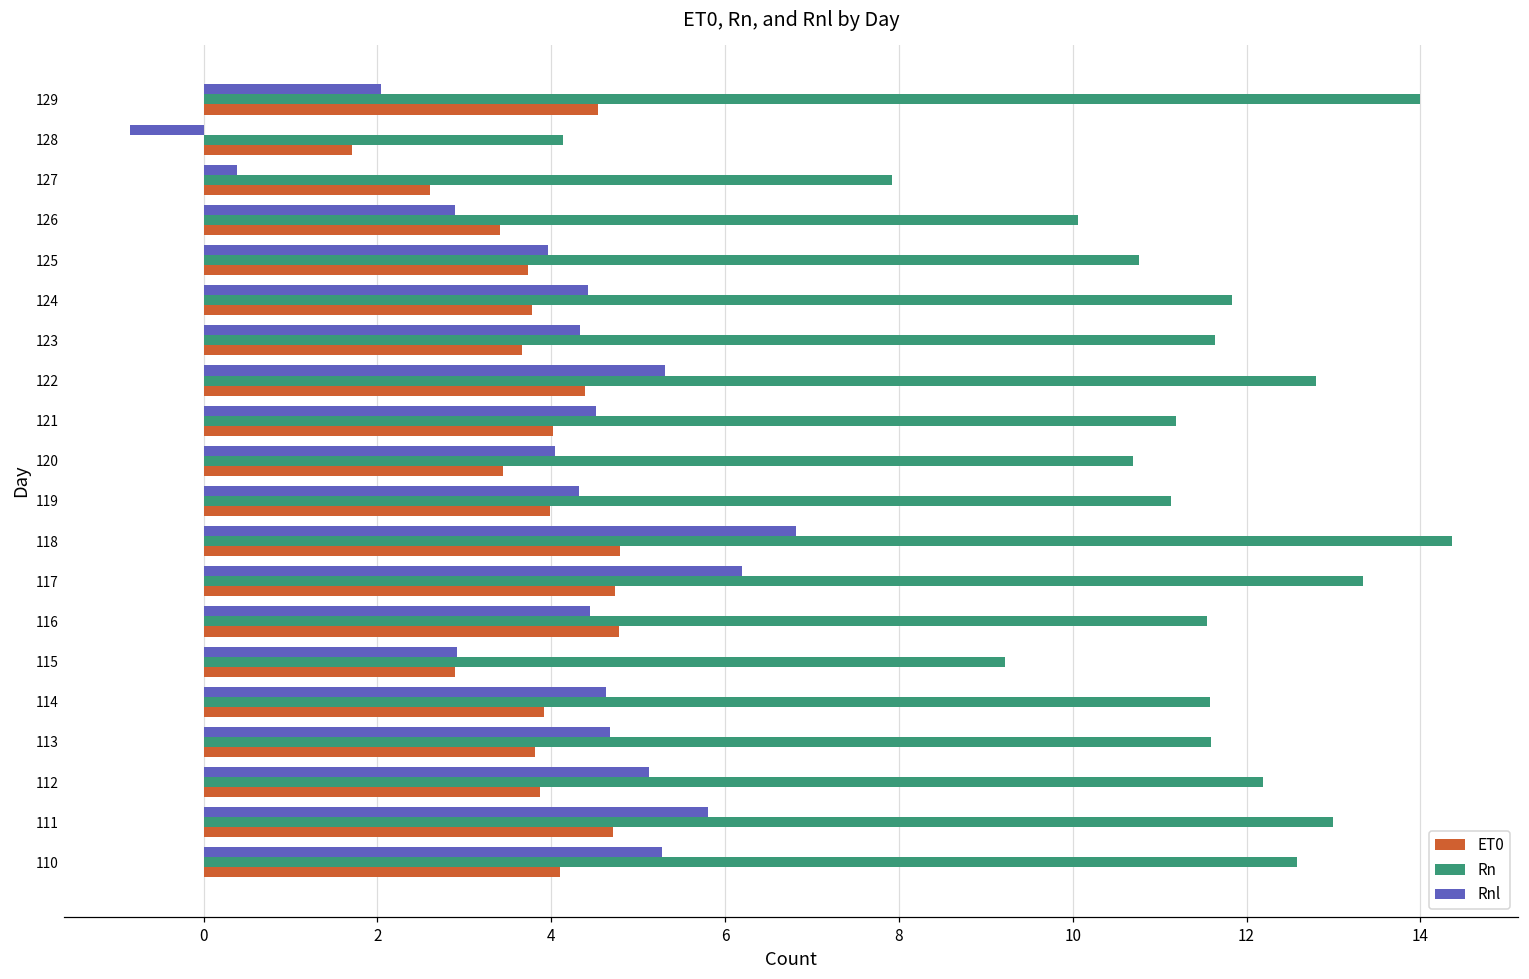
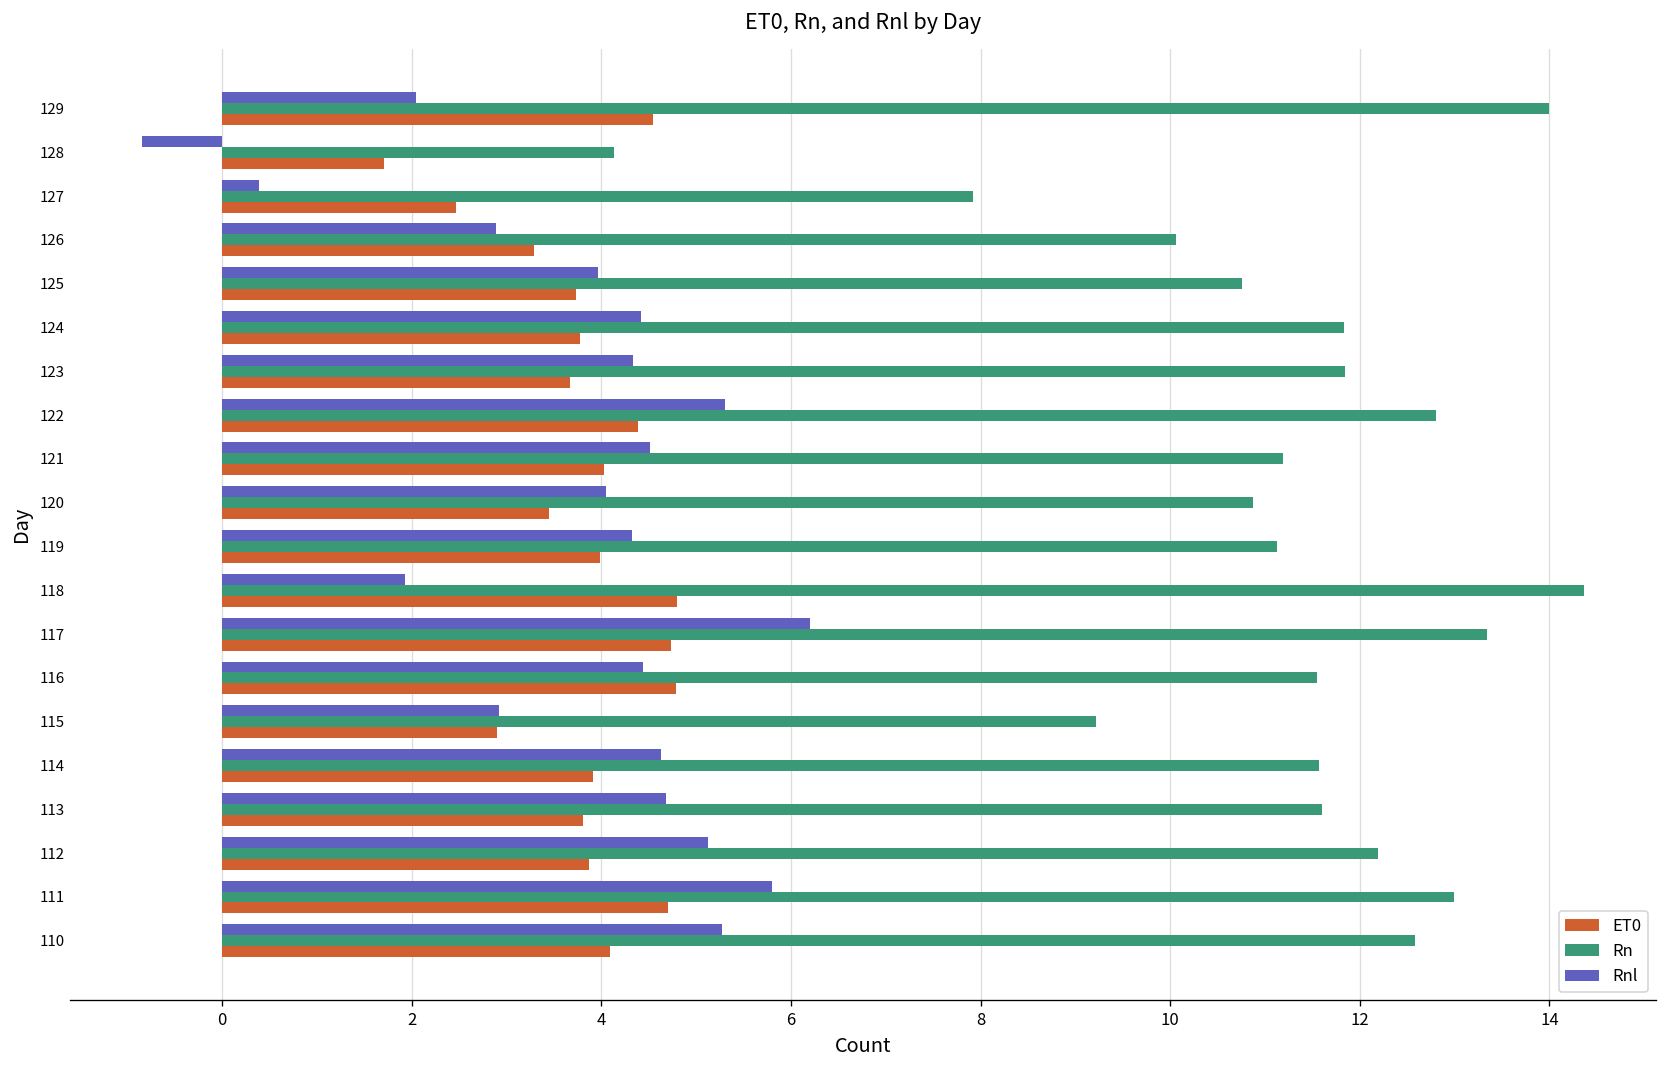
ET0, 127: 2.6 -> 2.5
ET0, 126: 3.4 -> 3.3
Rn, 123: 11.6 -> 11.8
Rn, 120: 10.7 -> 10.9
Rnl, 118: 6.8 -> 1.9
